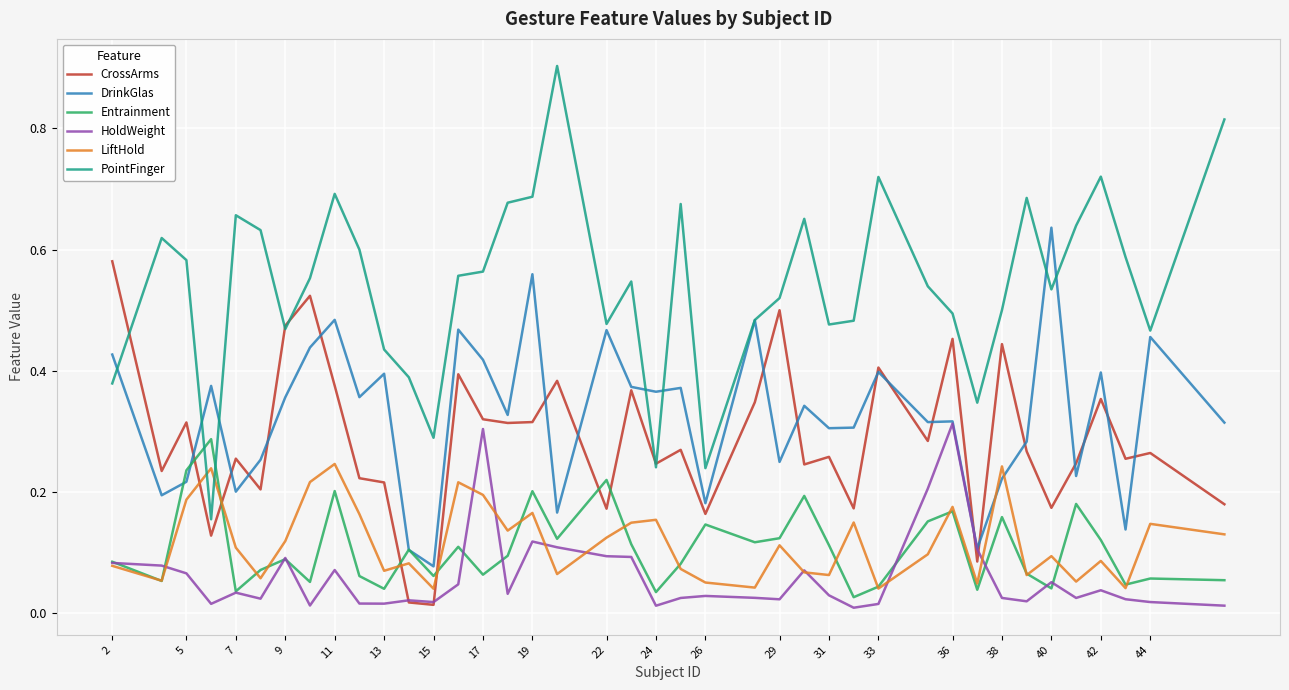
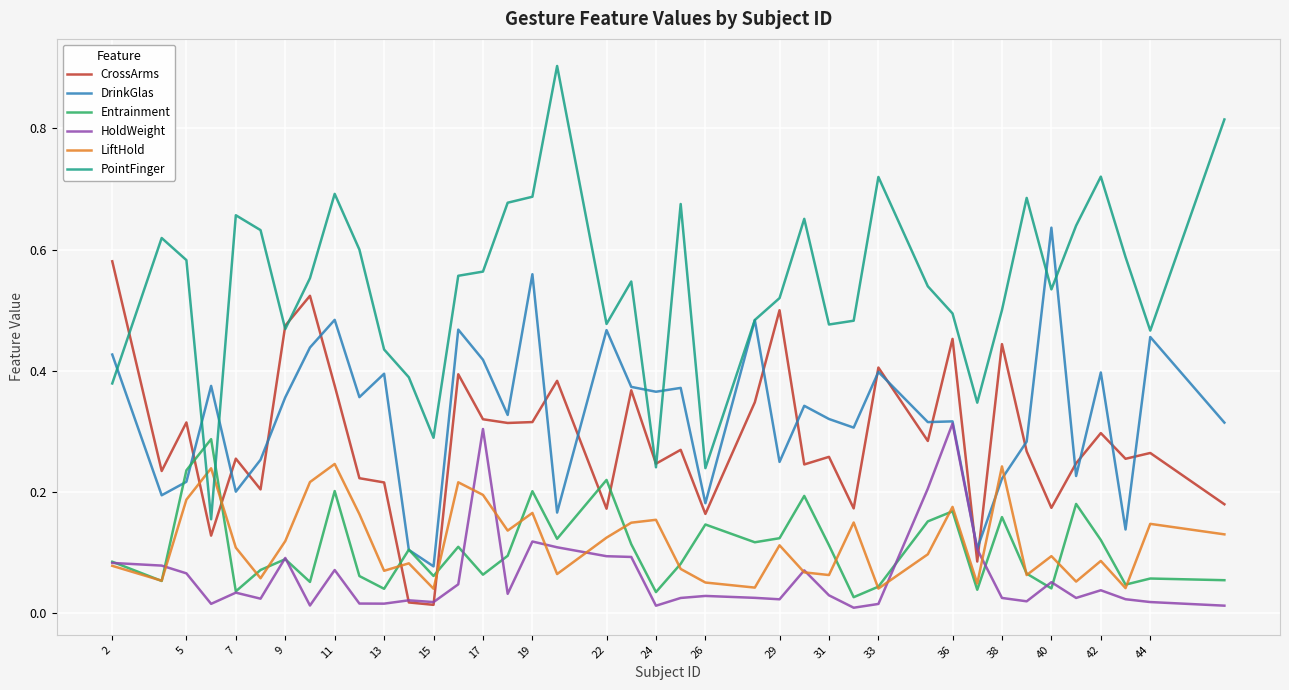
DrinkGlas, 31: 0.31 -> 0.32
CrossArms, 42: 0.35 -> 0.30
